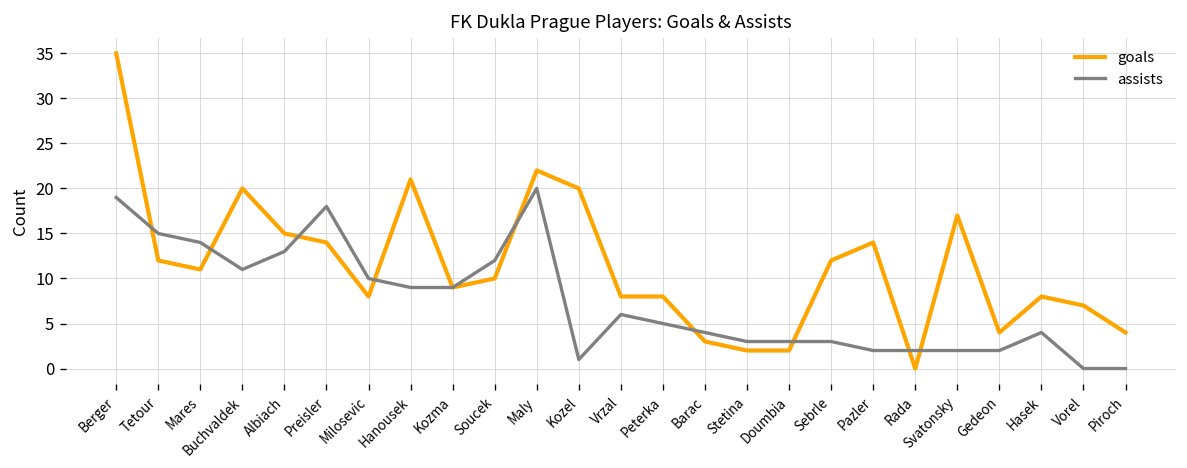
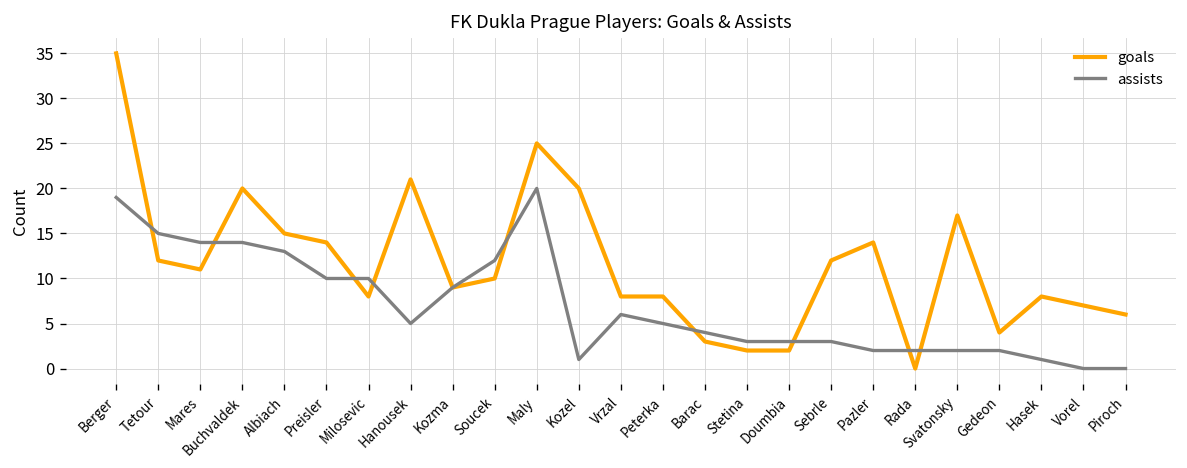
assists, Buchvaldek: 11 -> 14
assists, Preisler: 18 -> 10
assists, Hanousek: 9 -> 5
goals, Maly: 22 -> 25
assists, Hasek: 4 -> 1
goals, Piroch: 4 -> 6
